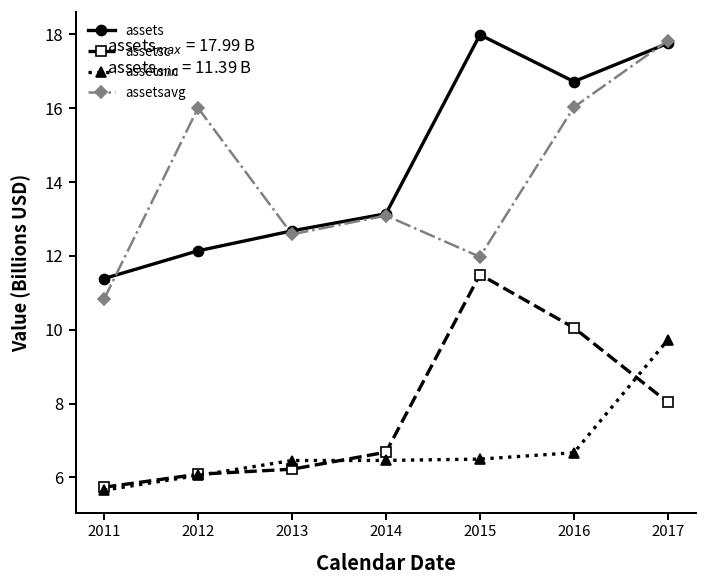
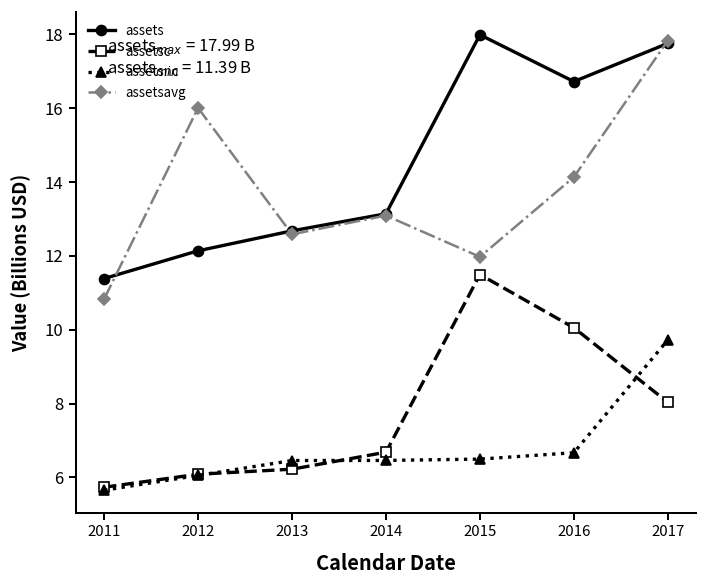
assetsavg, 2016: 16.0 -> 14.1
